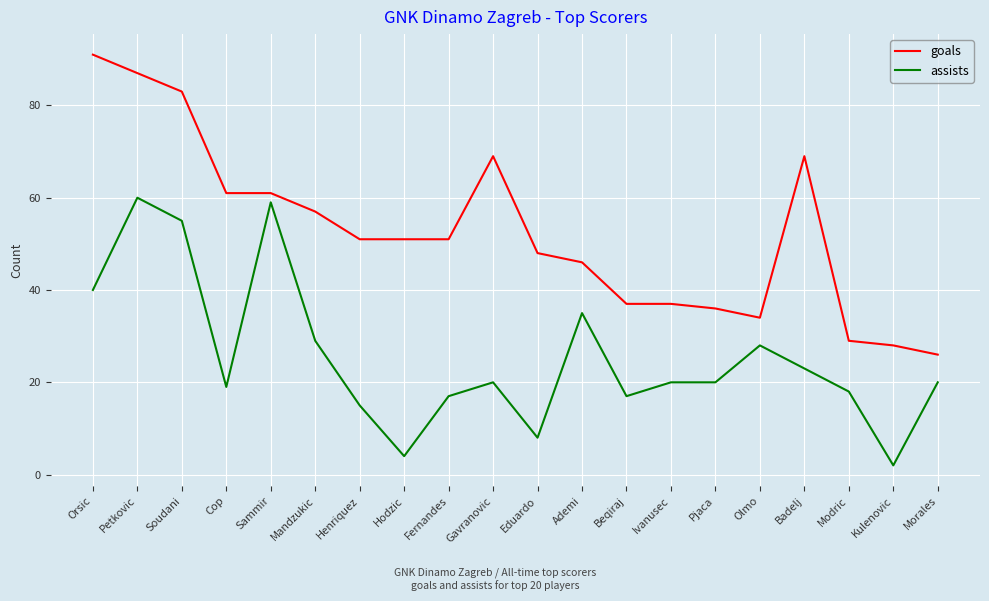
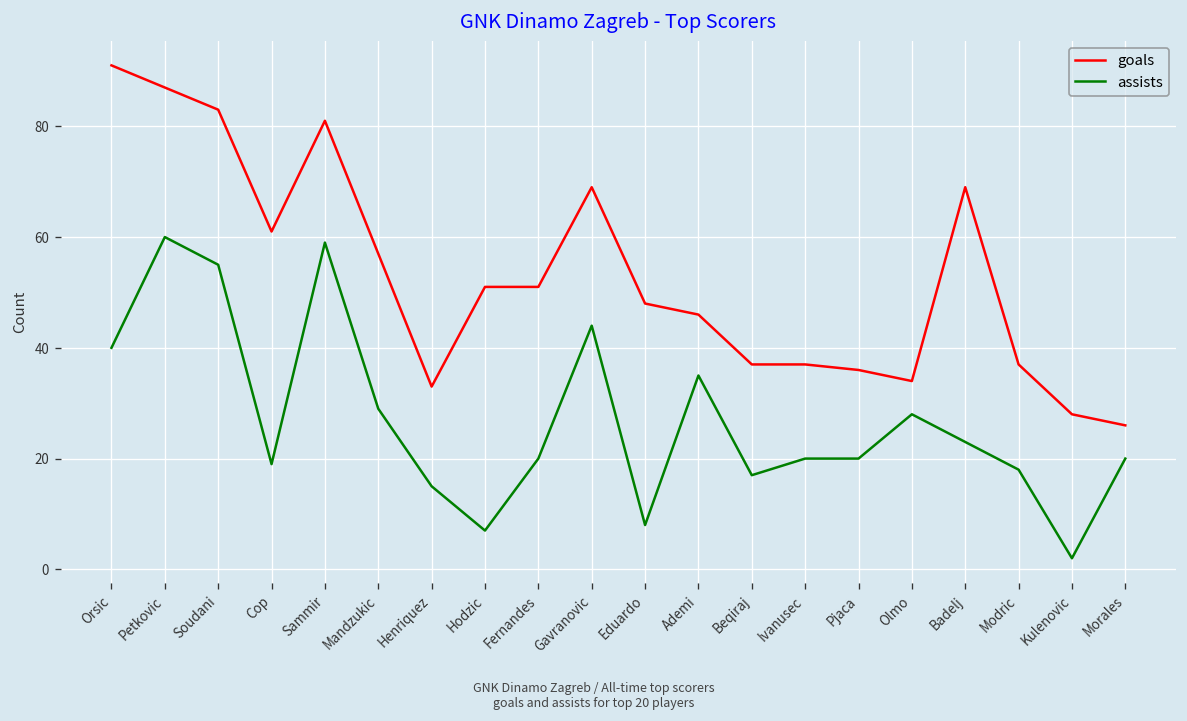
goals, Sammir: 61 -> 81
goals, Henriquez: 51 -> 33
assists, Hodzic: 4 -> 7
assists, Fernandes: 17 -> 20
assists, Gavranovic: 20 -> 44
goals, Modric: 29 -> 37
